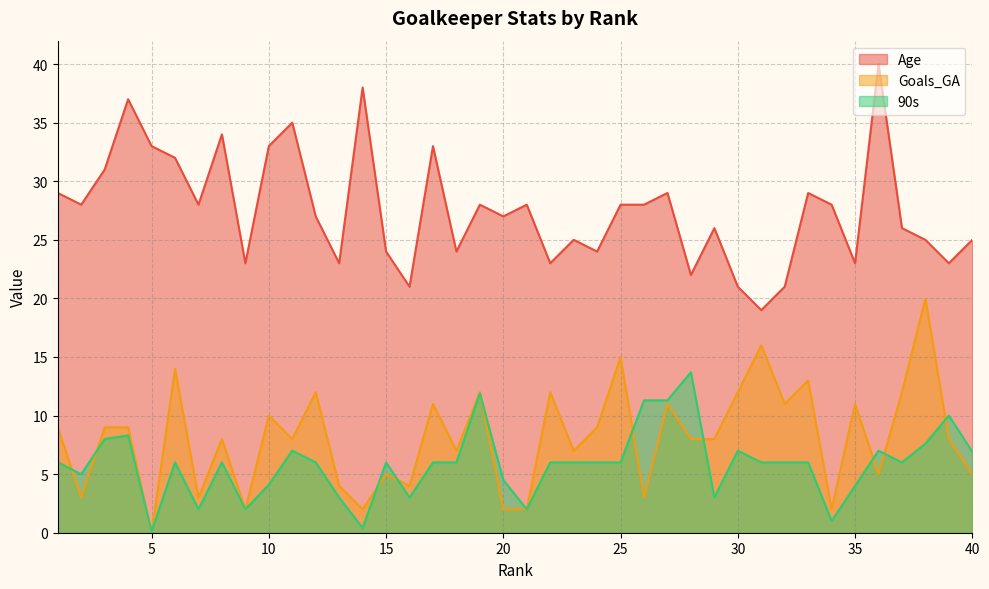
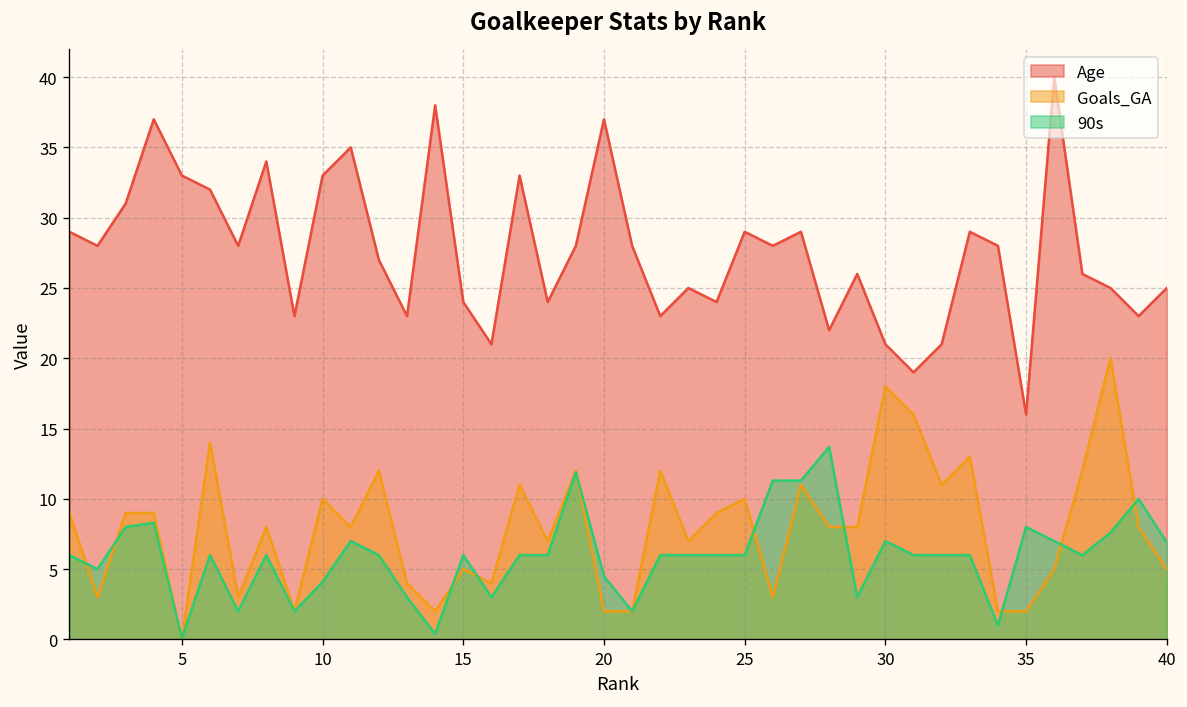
Age, 20: 27 -> 37
Age, 25: 28 -> 29
Goals_GA, 25: 15 -> 10
Goals_GA, 30: 12 -> 18
Age, 35: 23 -> 16
Goals_GA, 35: 11 -> 2
90s, 35: 4 -> 8
